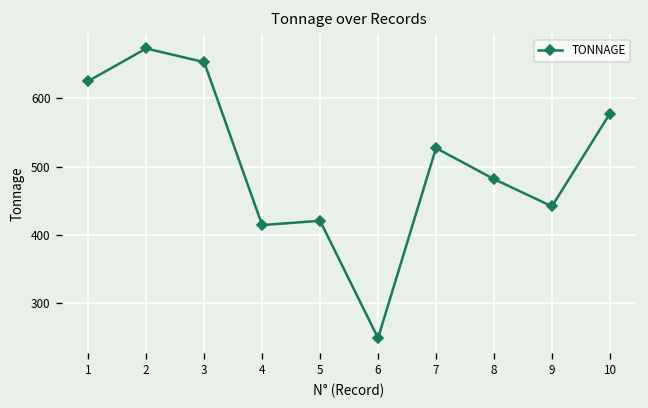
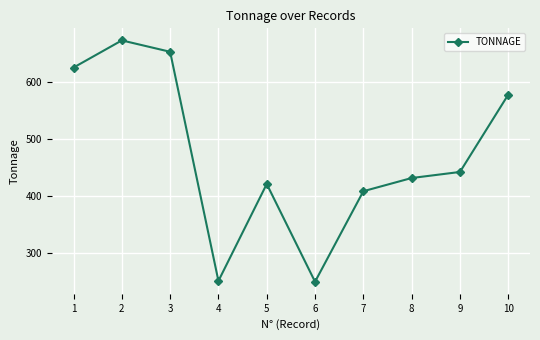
4: 410 -> 250
7: 530 -> 410
8: 480 -> 430
